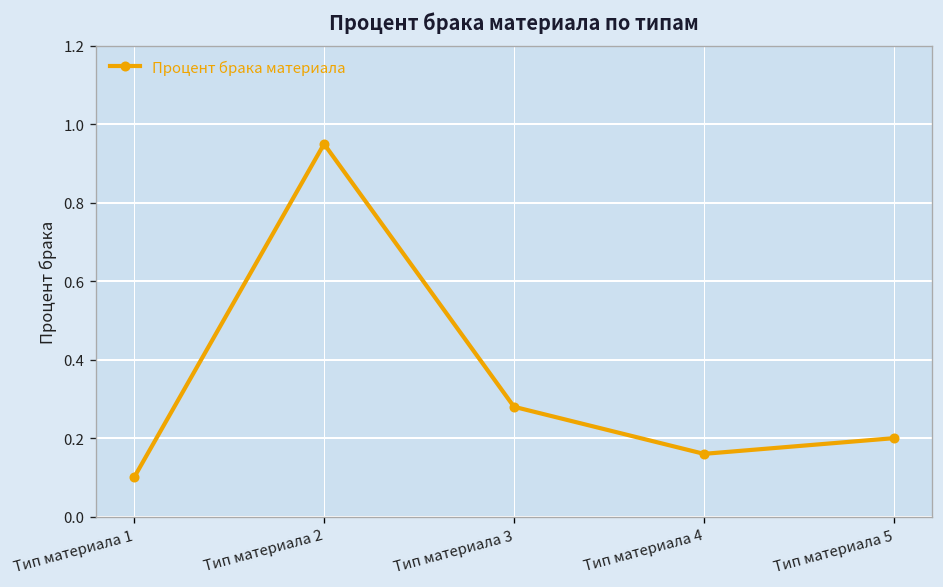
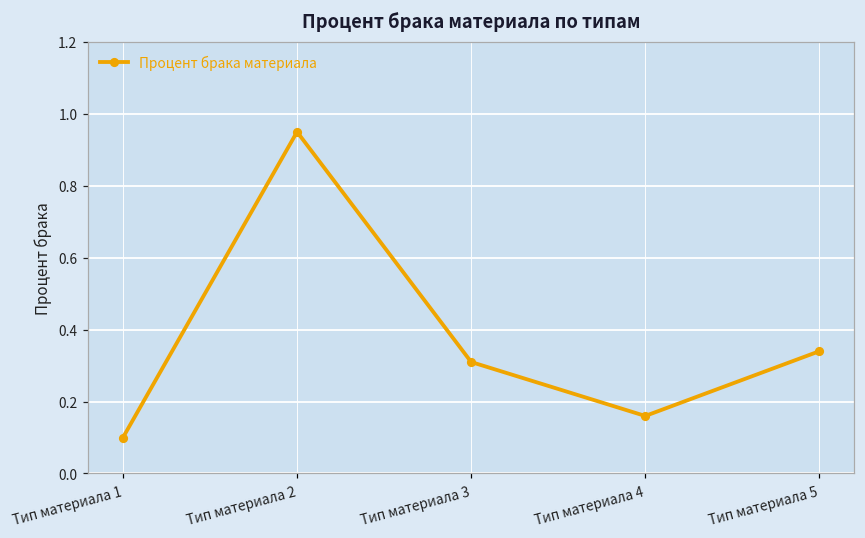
Тип материала 3: 0.28 -> 0.31
Тип материала 5: 0.20 -> 0.34
